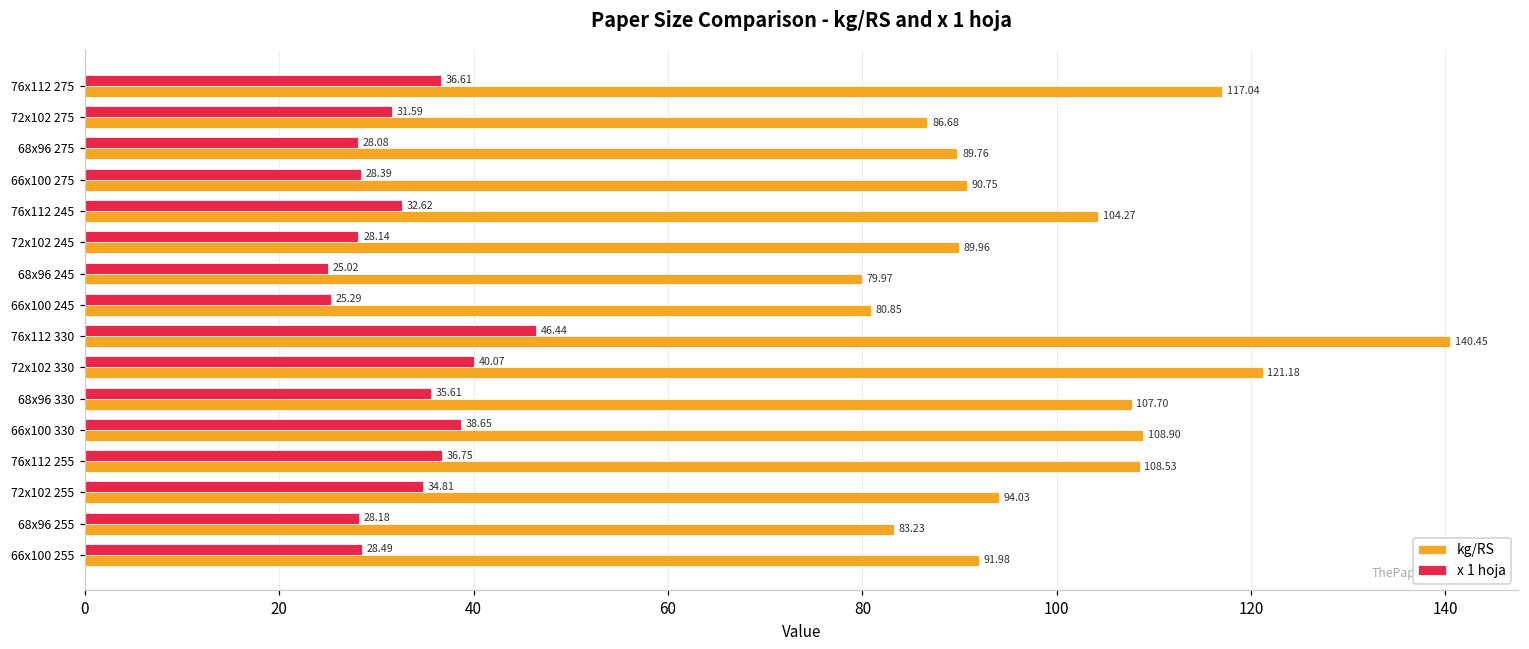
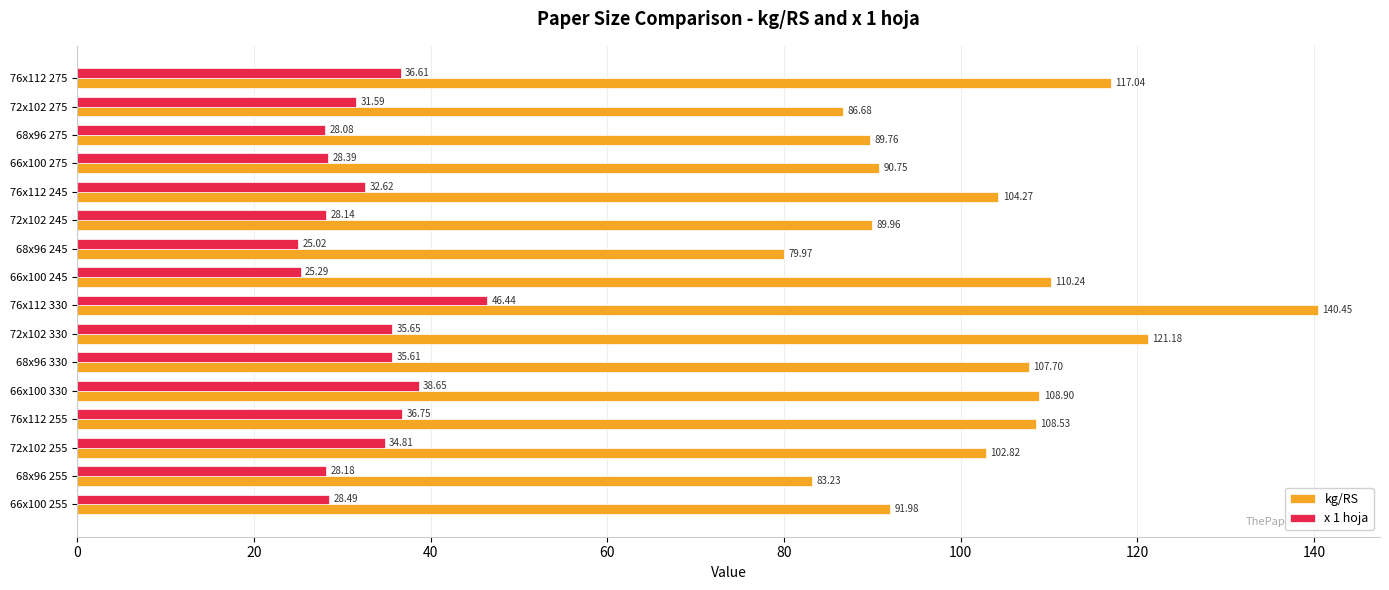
kg/RS, 66x100 245: 80.85 -> 110.24
x 1 hoja, 72x102 330: 40.07 -> 35.65
kg/RS, 72x102 255: 94.03 -> 102.82
